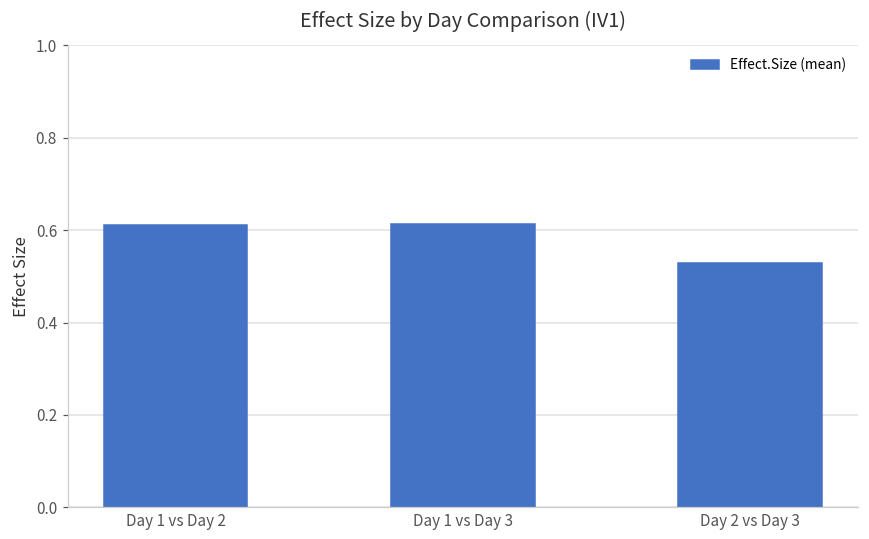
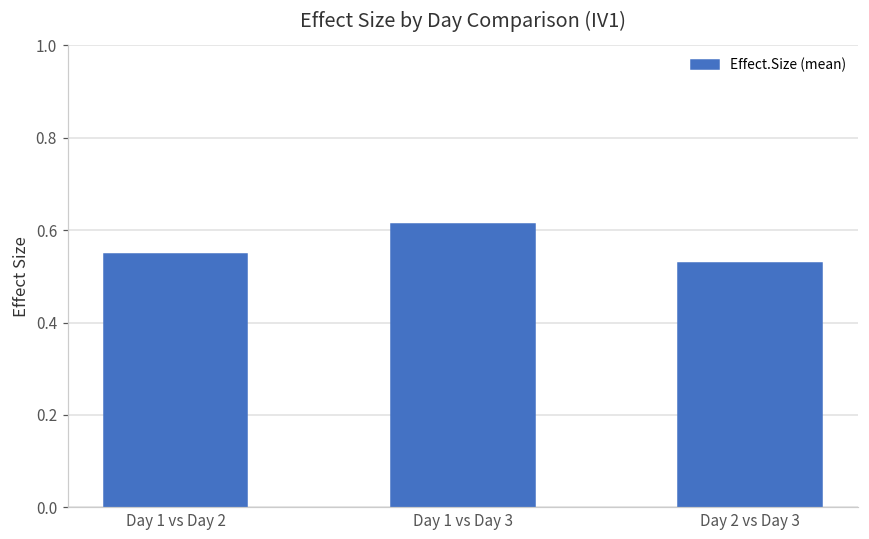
Day 1 vs Day 2: 0.61 -> 0.55
